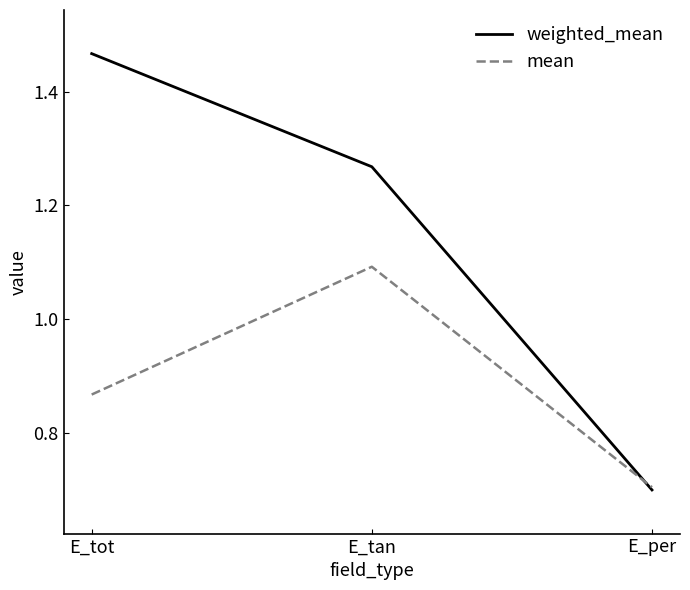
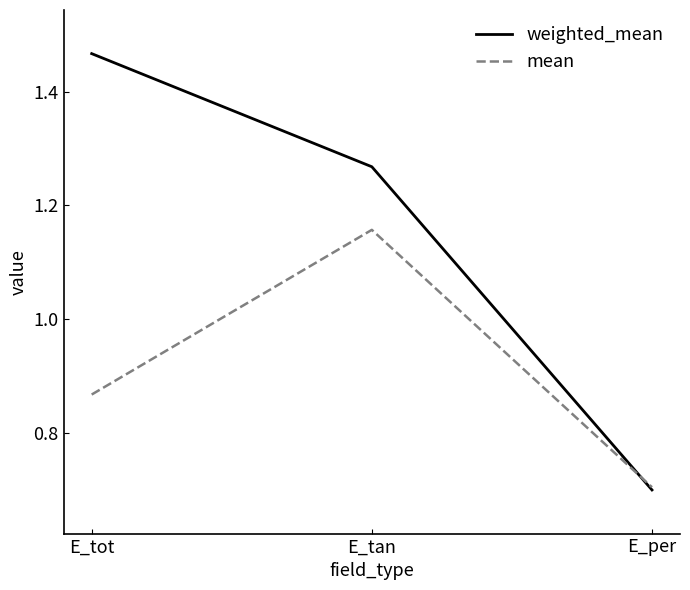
mean, E_tan: 1.09 -> 1.16
